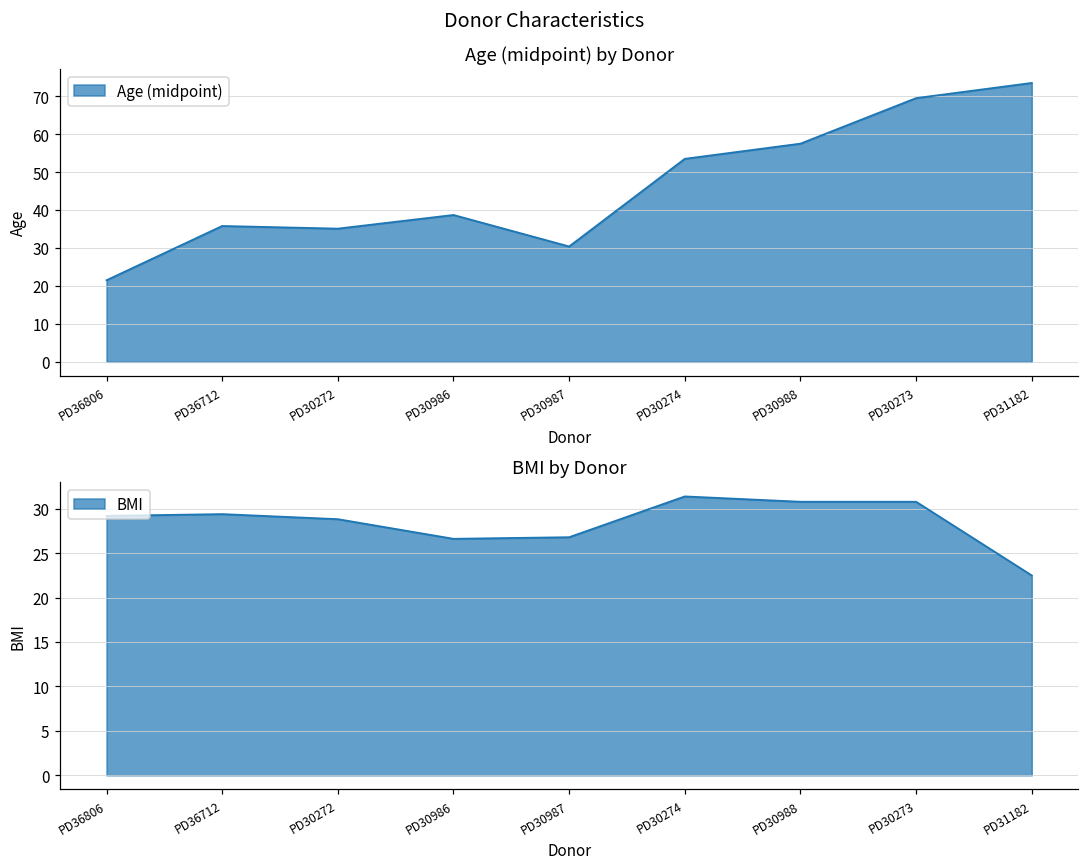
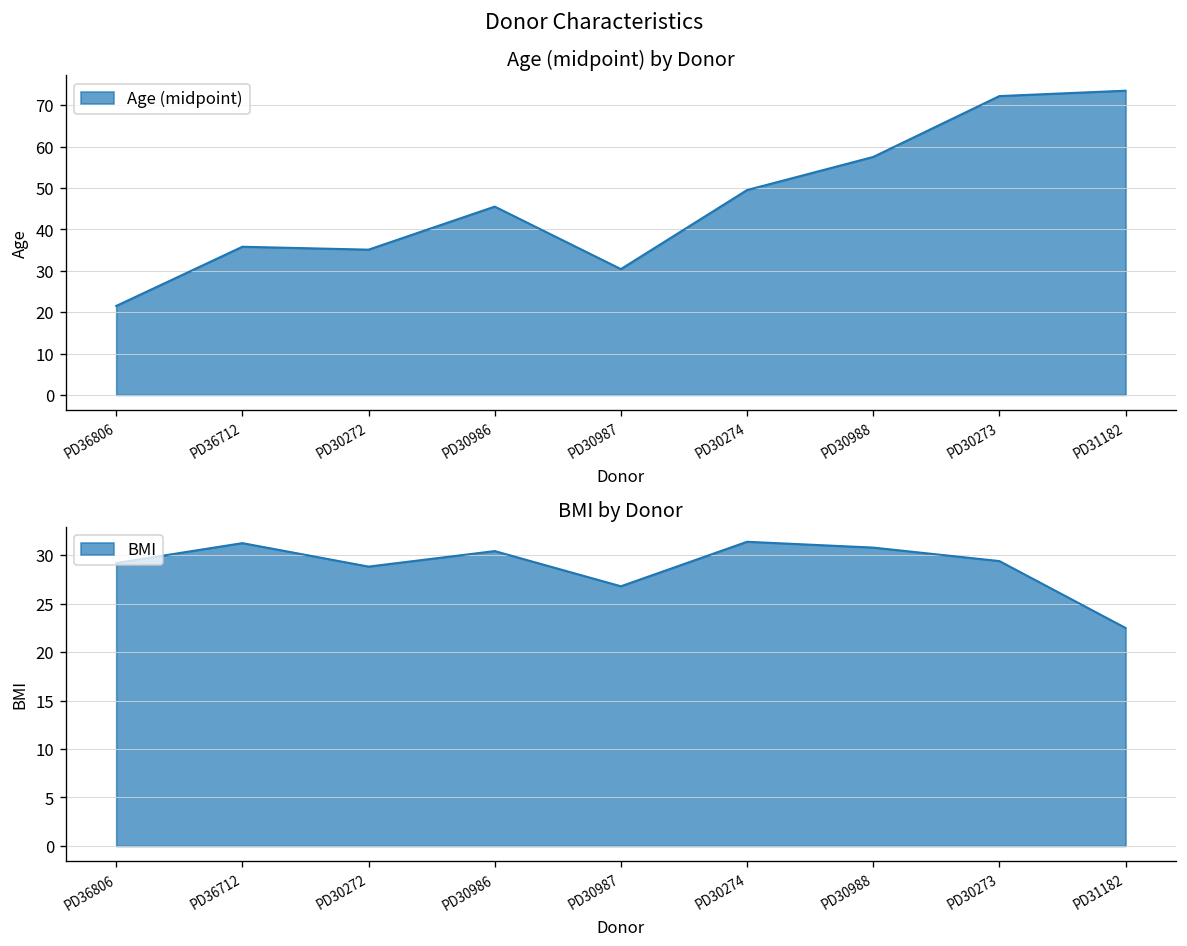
Age (midpoint) by Donor, PD30986: 39 -> 46
Age (midpoint) by Donor, PD30274: 54 -> 50
Age (midpoint) by Donor, PD30273: 70 -> 72
BMI by Donor, PD36712: 29 -> 31
BMI by Donor, PD30986: 27 -> 30
BMI by Donor, PD30273: 31 -> 29
